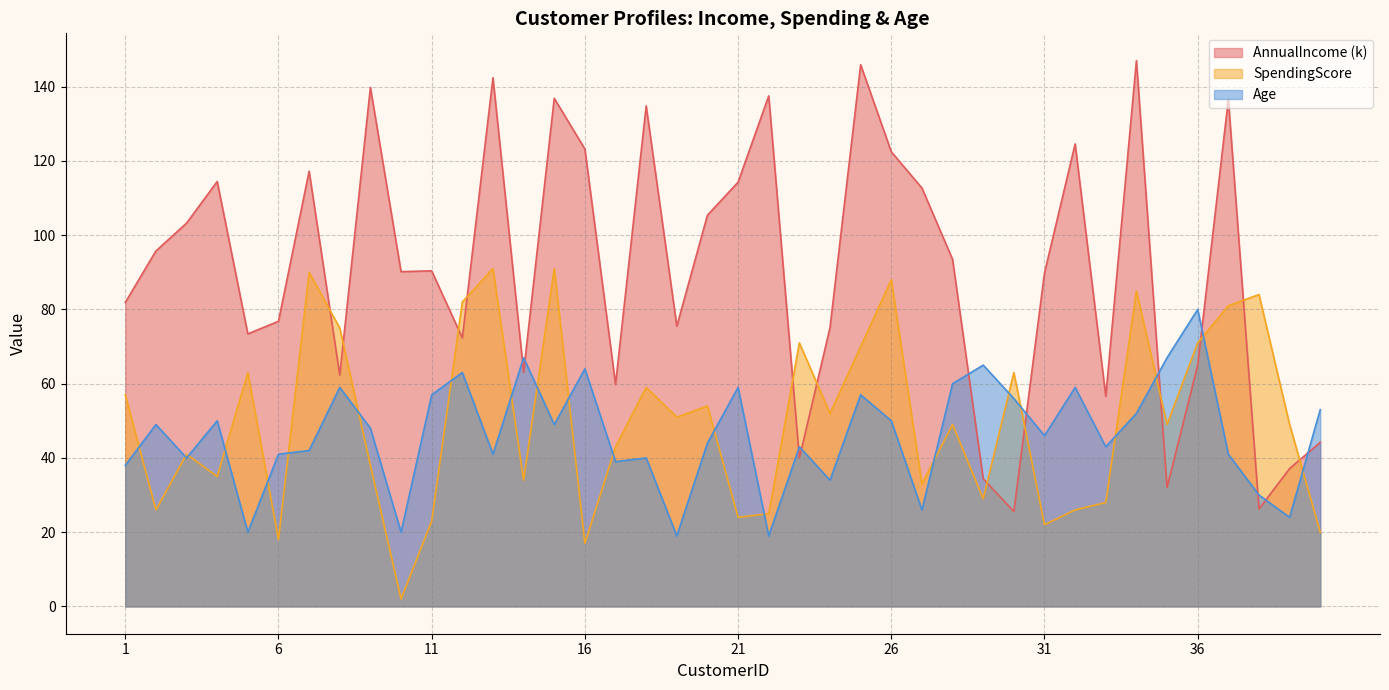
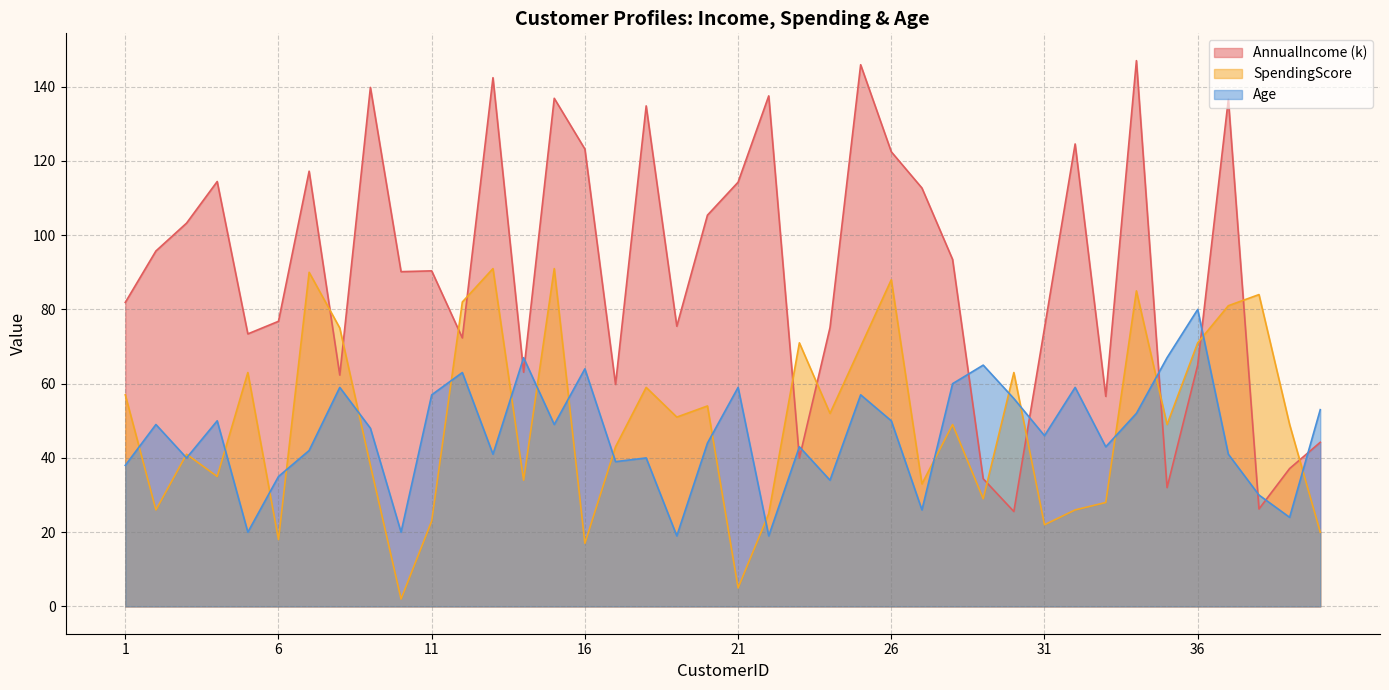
Age, 6: 41 -> 35
SpendingScore, 21: 24 -> 5
AnnualIncome (k), 31: 90 -> 75
